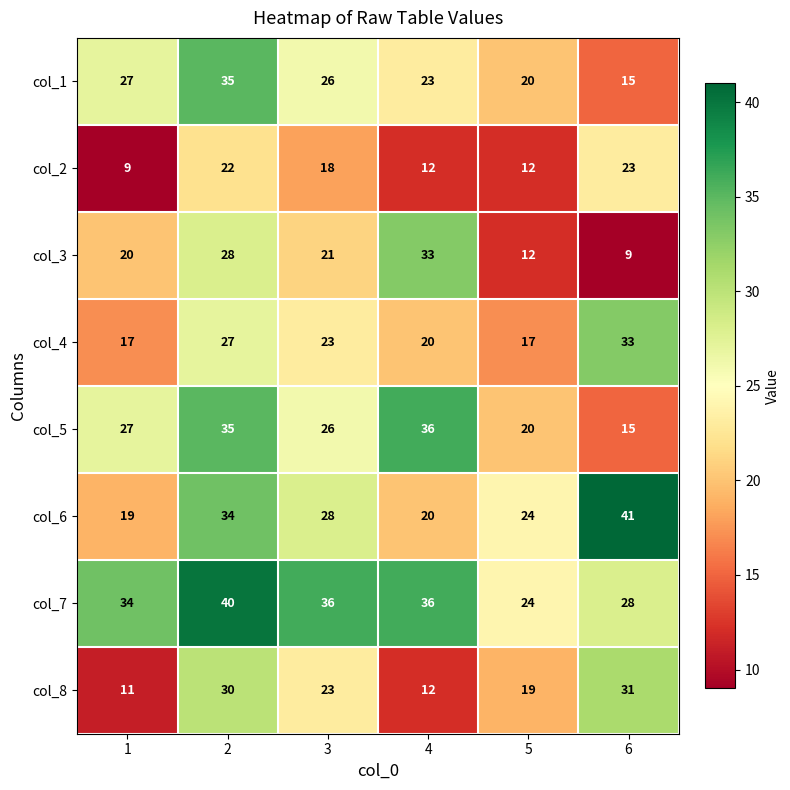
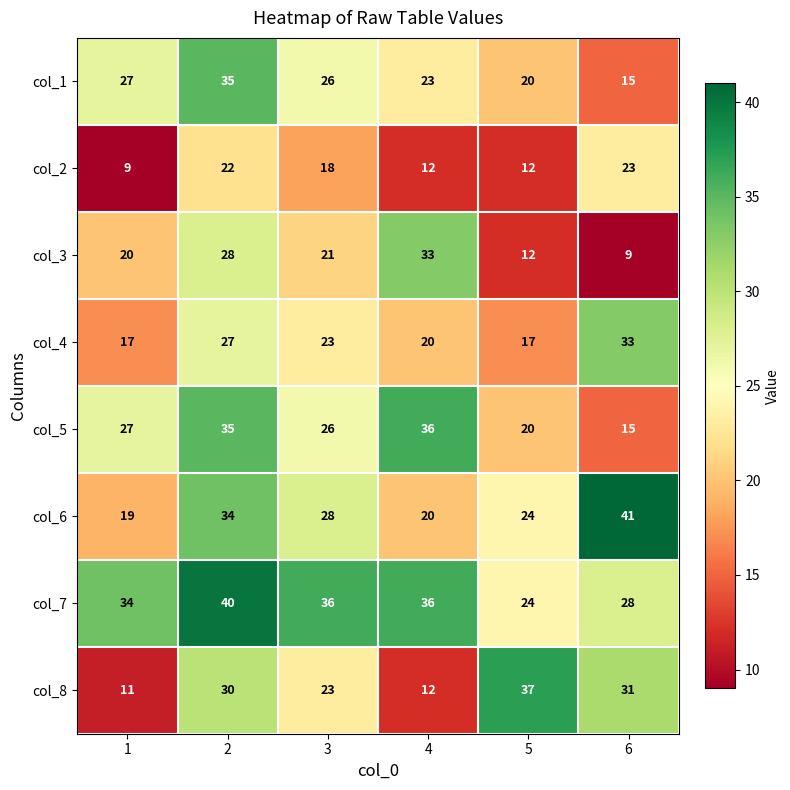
col_8, 5: 19 -> 37
